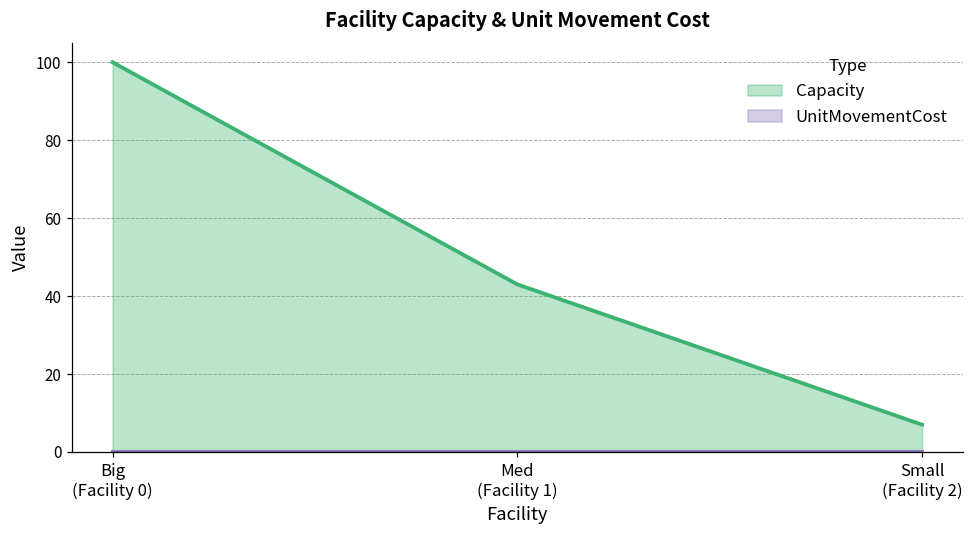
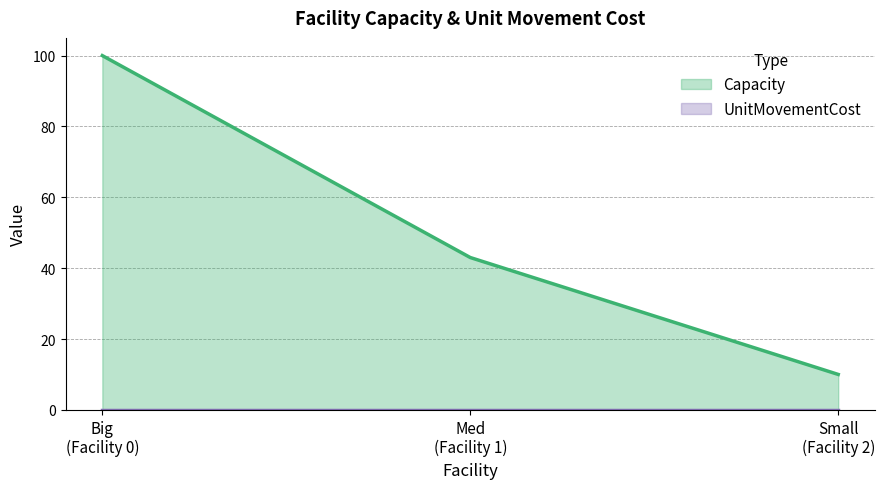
Capacity, Small (Facility 2): 7 -> 10
